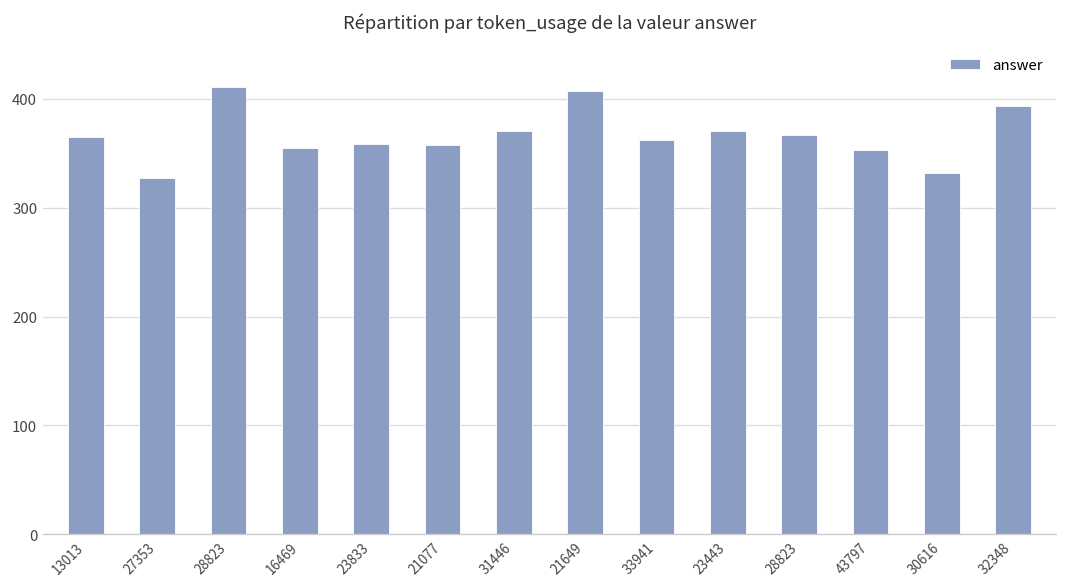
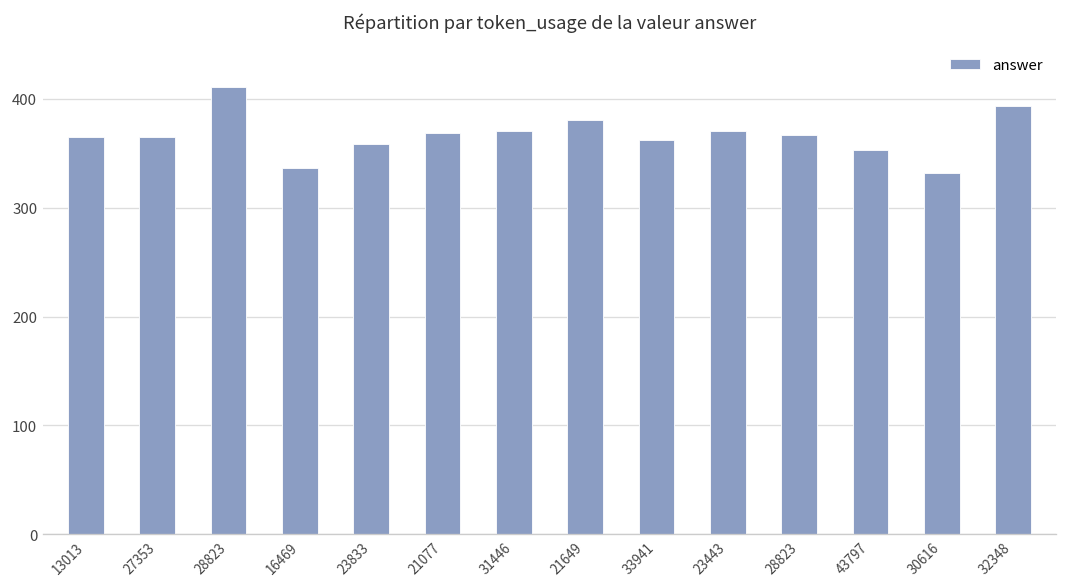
27353: 330 -> 370
16469: 360 -> 340
21077: 360 -> 370
21649: 410 -> 380
